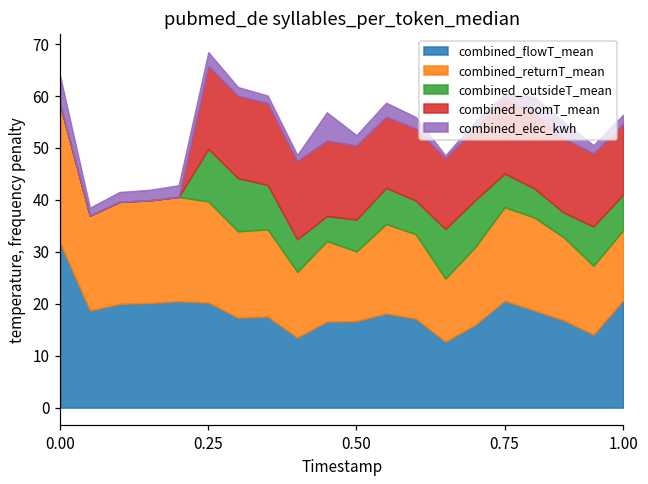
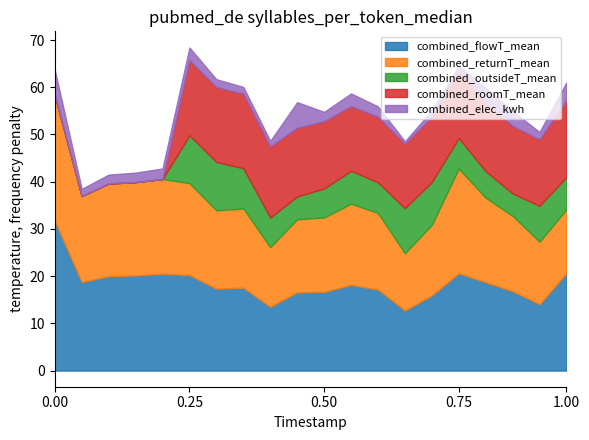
combined_returnT_mean, 0.50: 13 -> 16
combined_returnT_mean, 0.75: 18 -> 22
combined_roomT_mean, 1.00: 14 -> 16
combined_elec_kwh, 1.00: 2 -> 4
